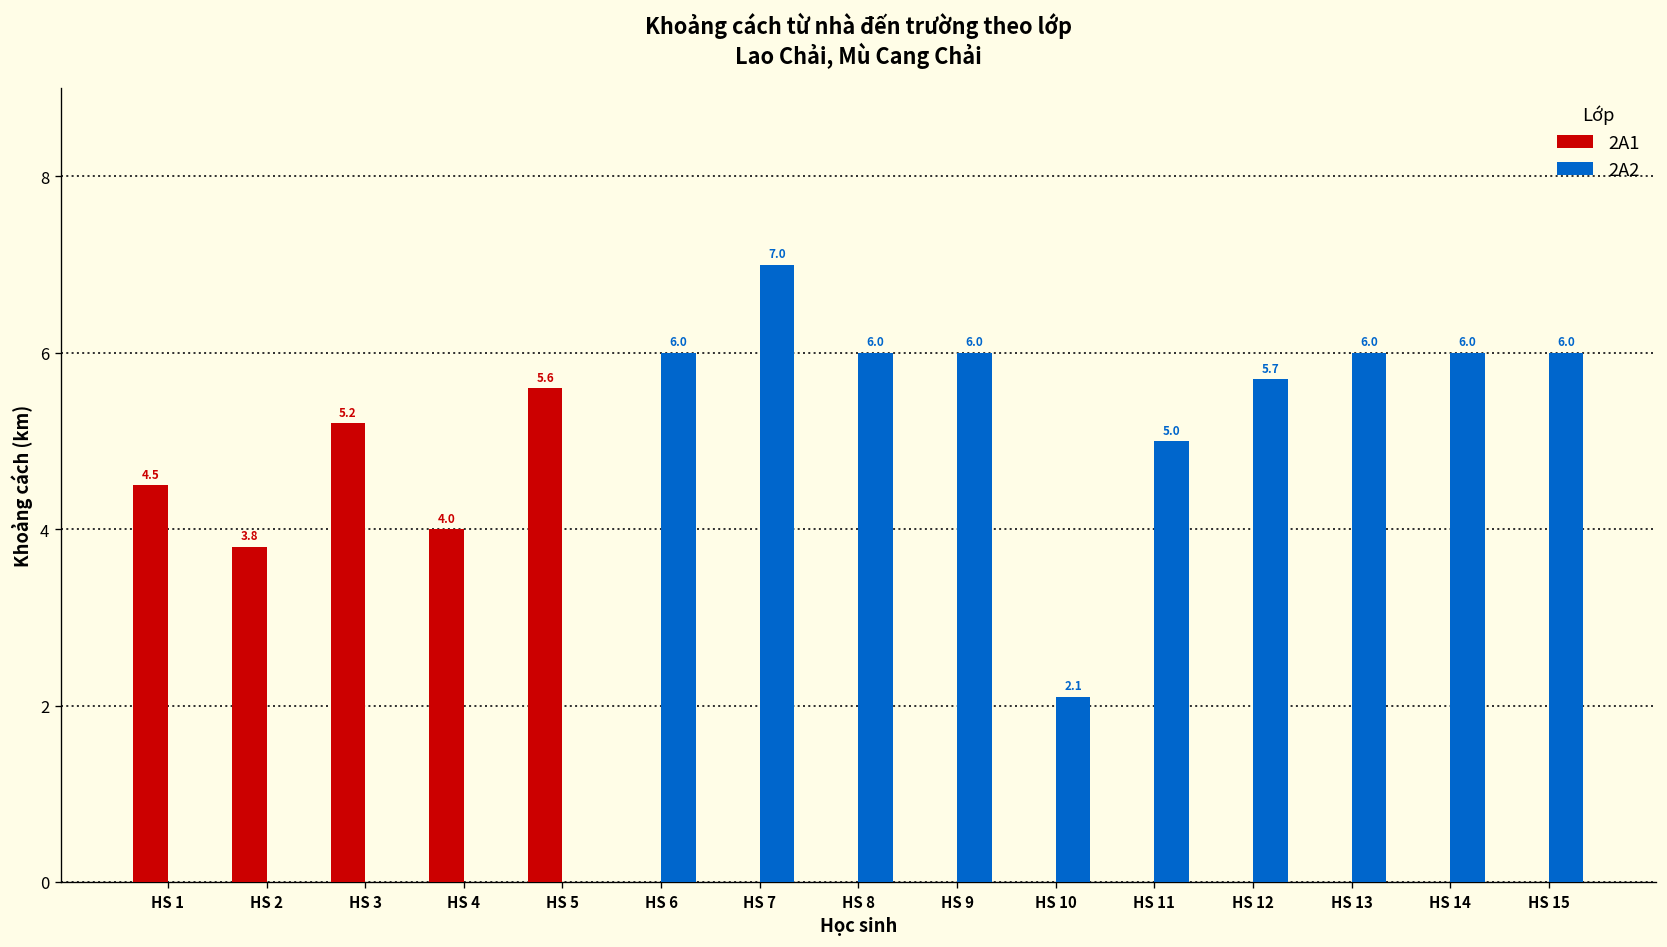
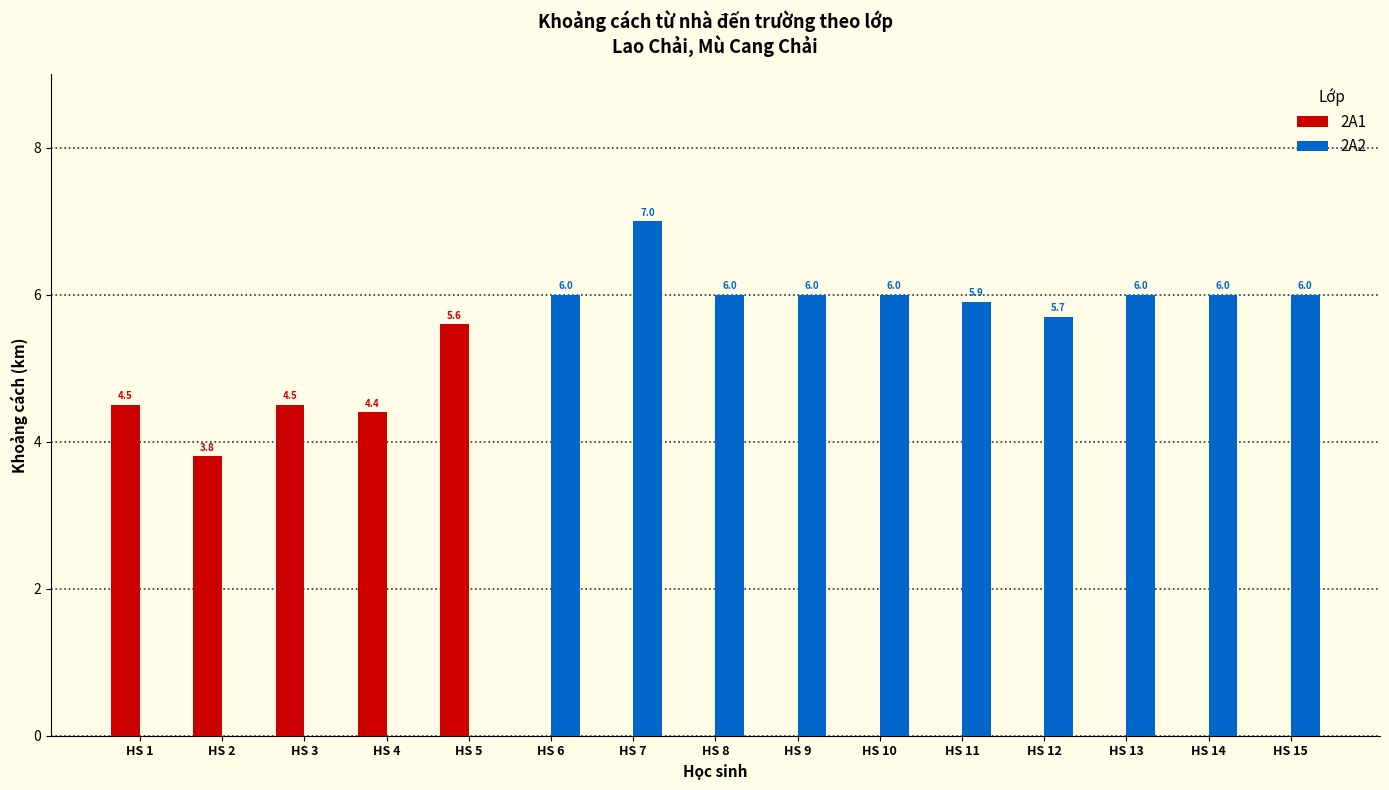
2A1, HS 3: 5.2 -> 4.5
2A1, HS 4: 4.0 -> 4.4
2A2, HS 10: 2.1 -> 6.0
2A2, HS 11: 5.0 -> 5.9
